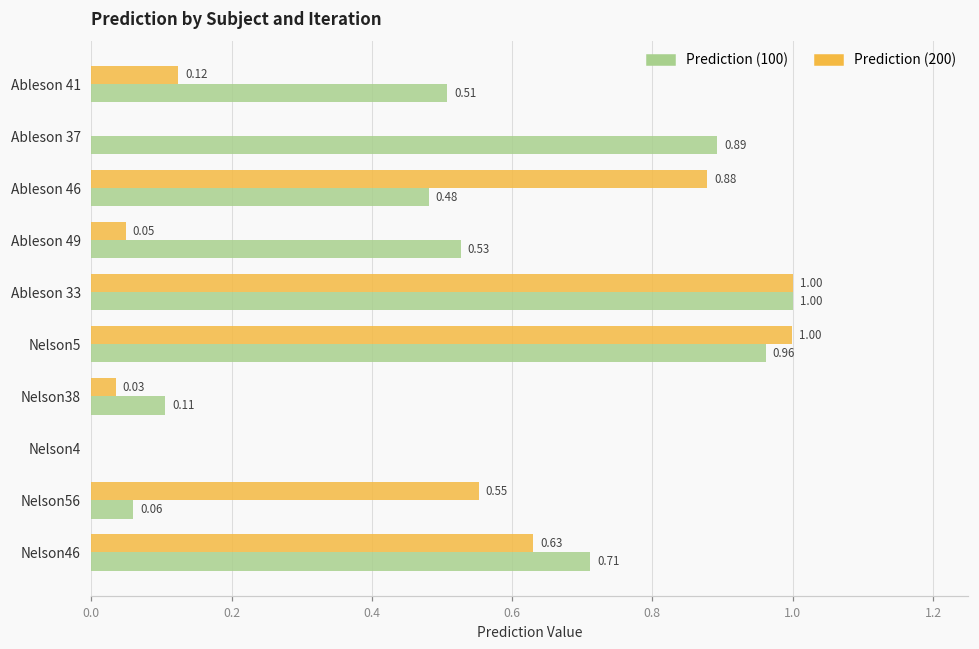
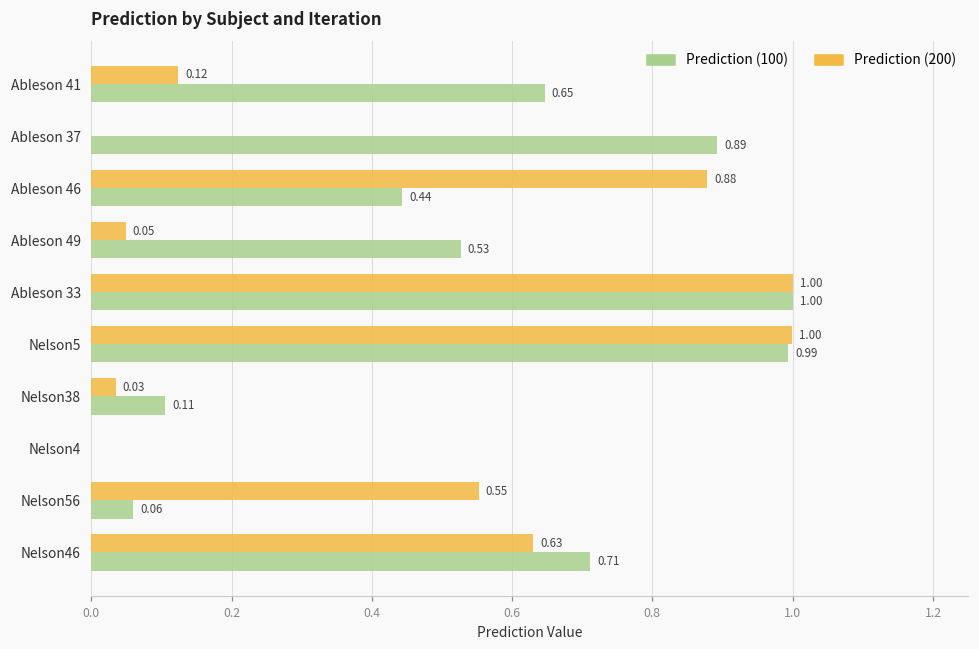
Prediction (100), Ableson 41: 0.51 -> 0.65
Prediction (100), Ableson 46: 0.48 -> 0.44
Prediction (100), Nelson5: 0.96 -> 0.99
